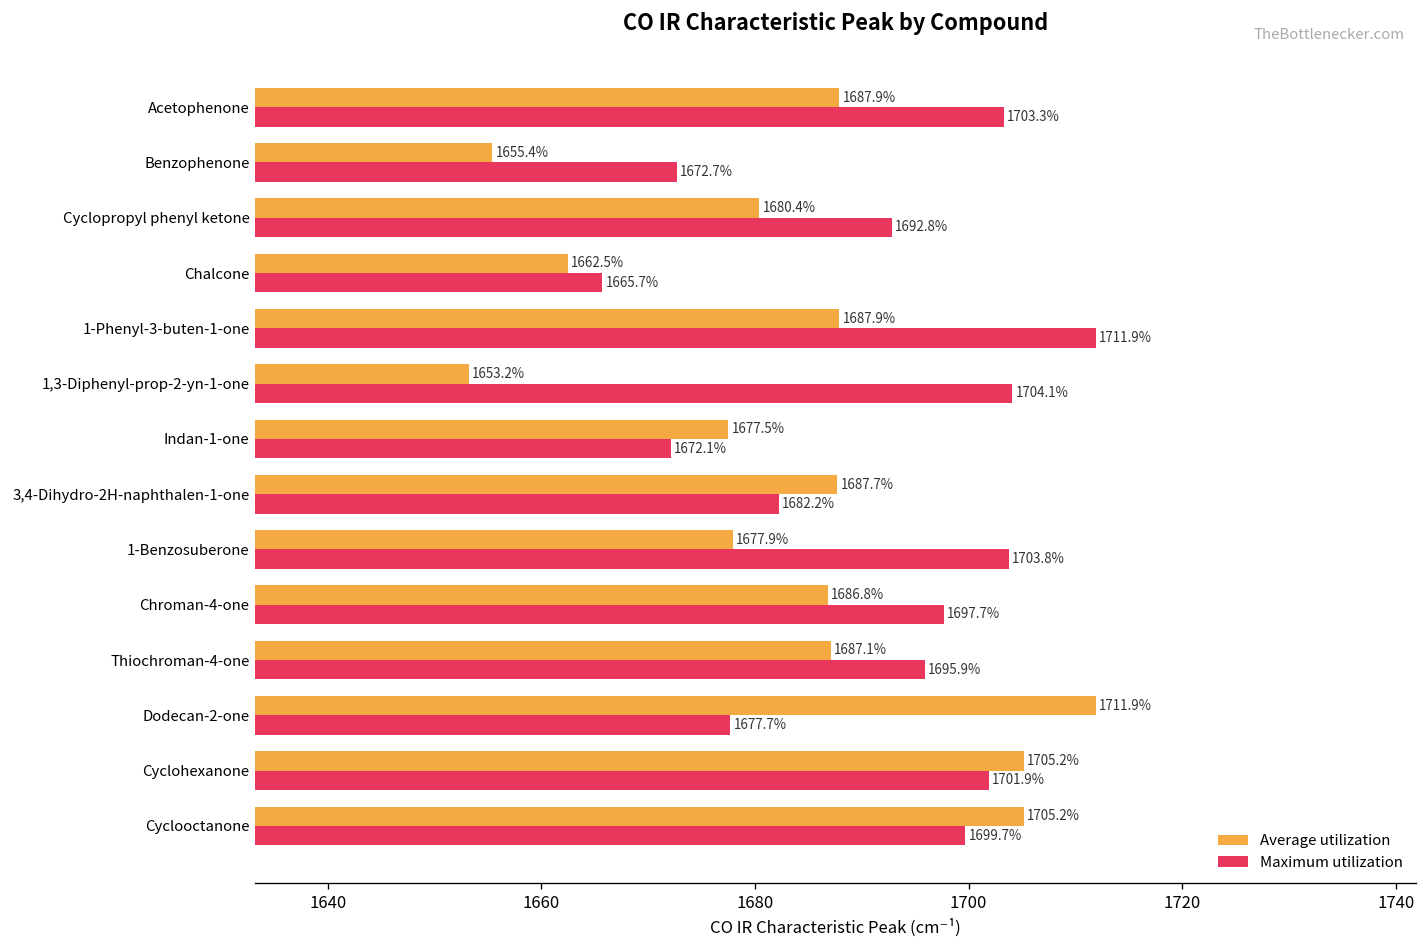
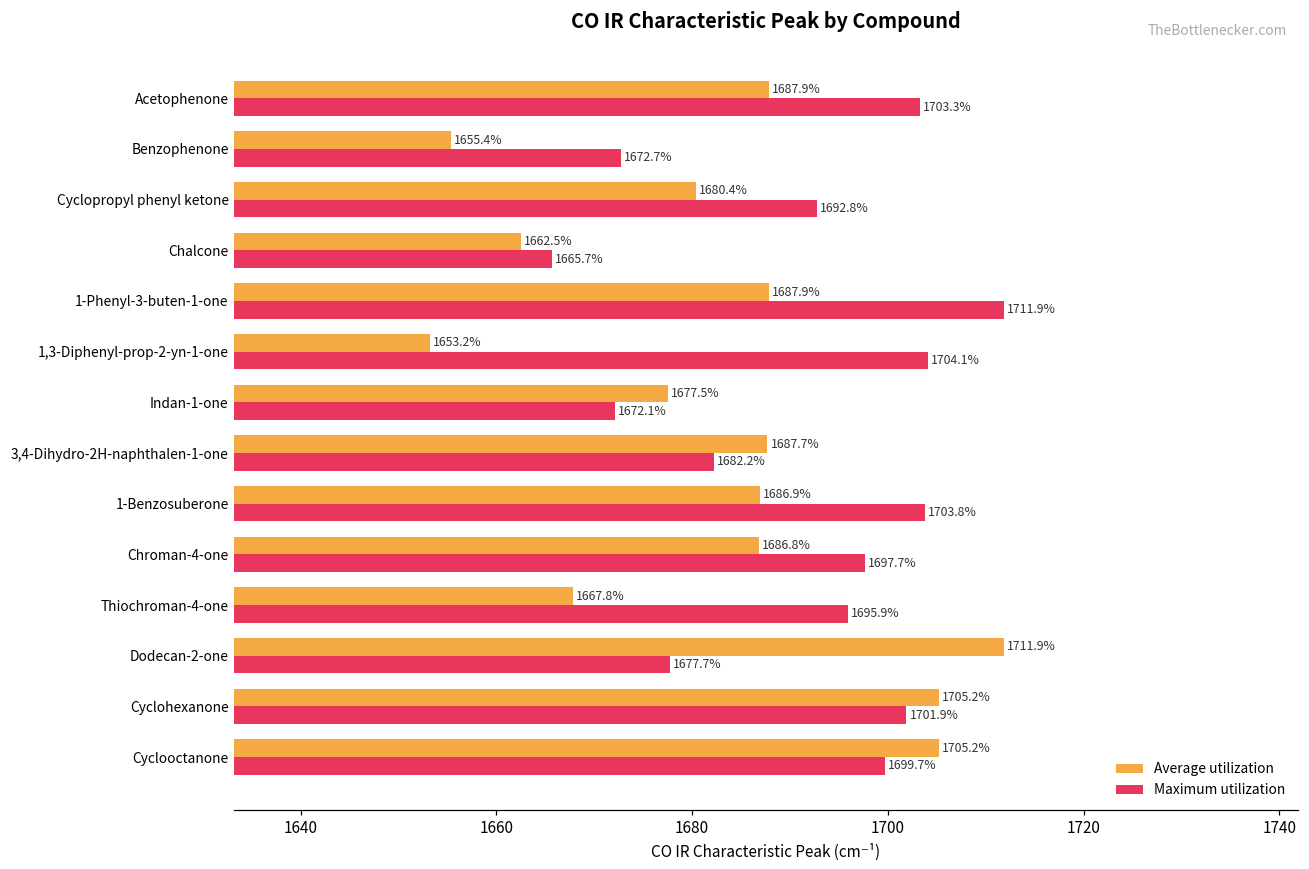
Average utilization, 1-Benzosuberone: 1677.9% -> 1686.9%
Average utilization, Thiochroman-4-one: 1687.1% -> 1667.8%
